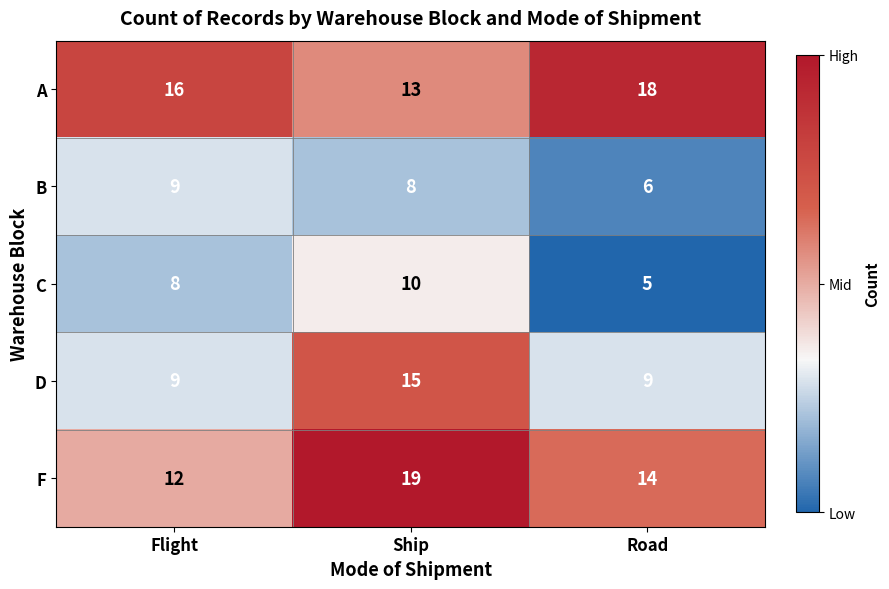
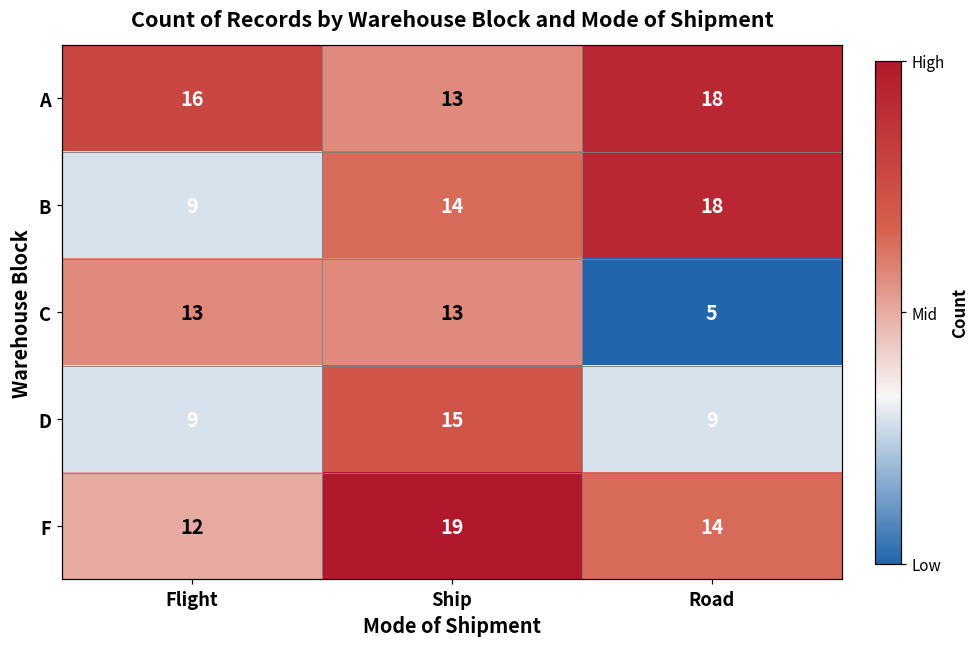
B, Ship: 8 -> 14
B, Road: 6 -> 18
C, Flight: 8 -> 13
C, Ship: 10 -> 13
